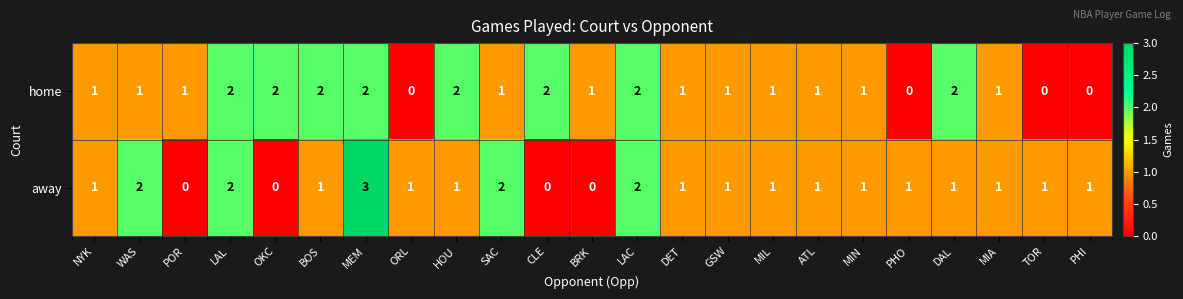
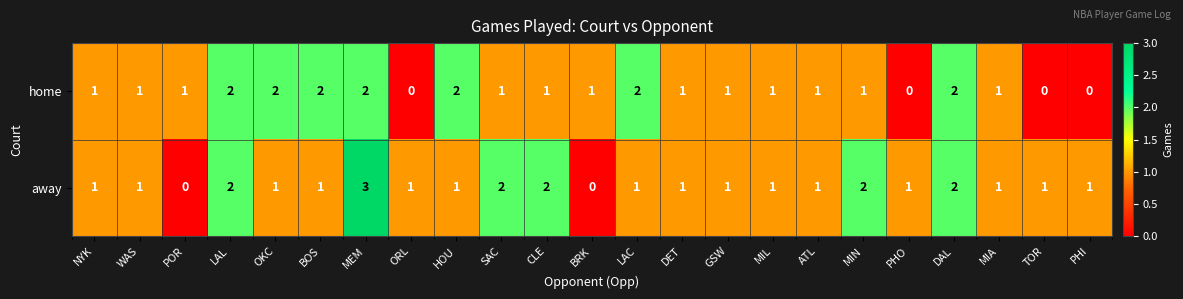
home, CLE: 2 -> 1
away, WAS: 2 -> 1
away, OKC: 0 -> 1
away, CLE: 0 -> 2
away, LAC: 2 -> 1
away, MIN: 1 -> 2
away, DAL: 1 -> 2
